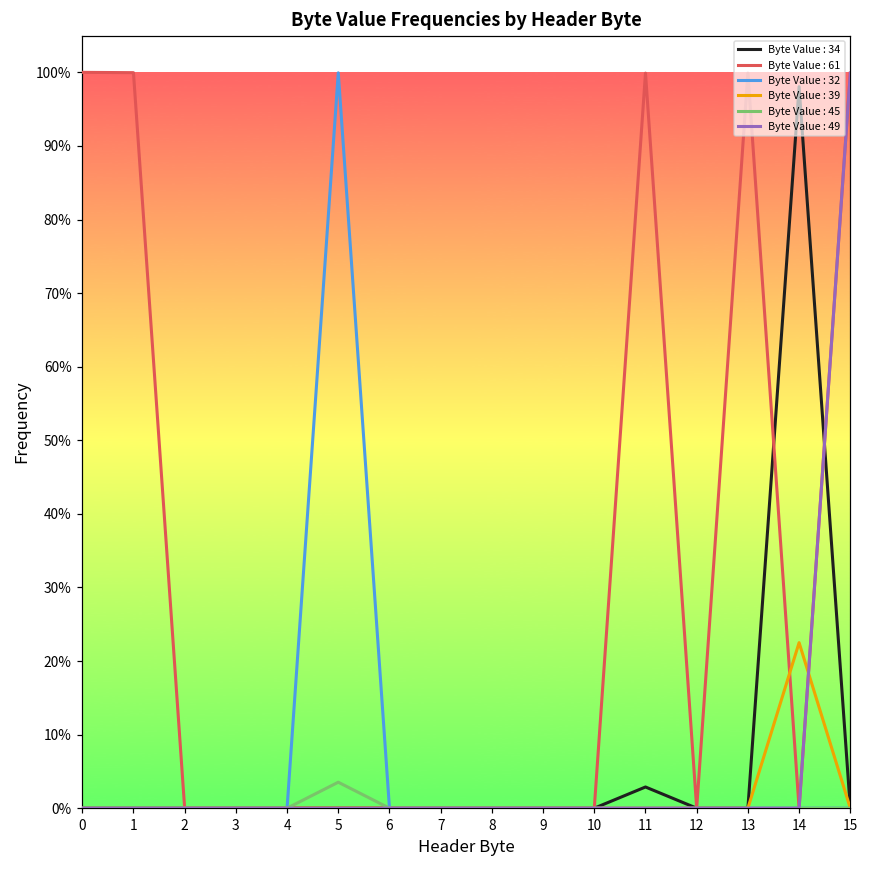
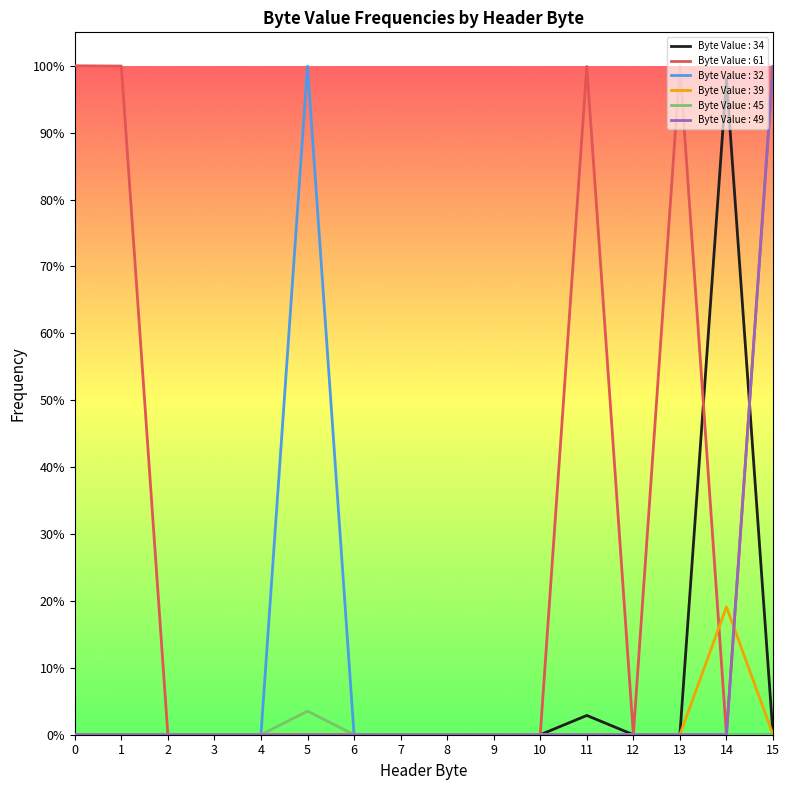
Byte Value : 39, 14: 22% -> 19%
